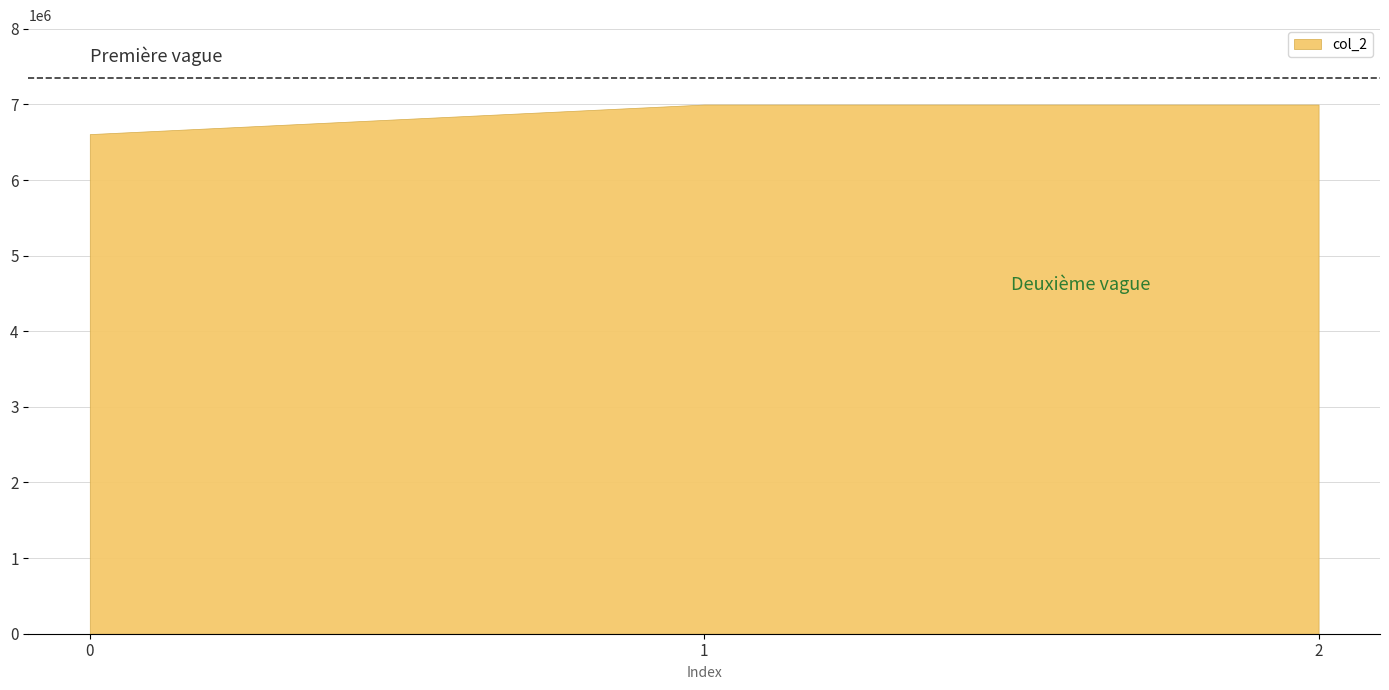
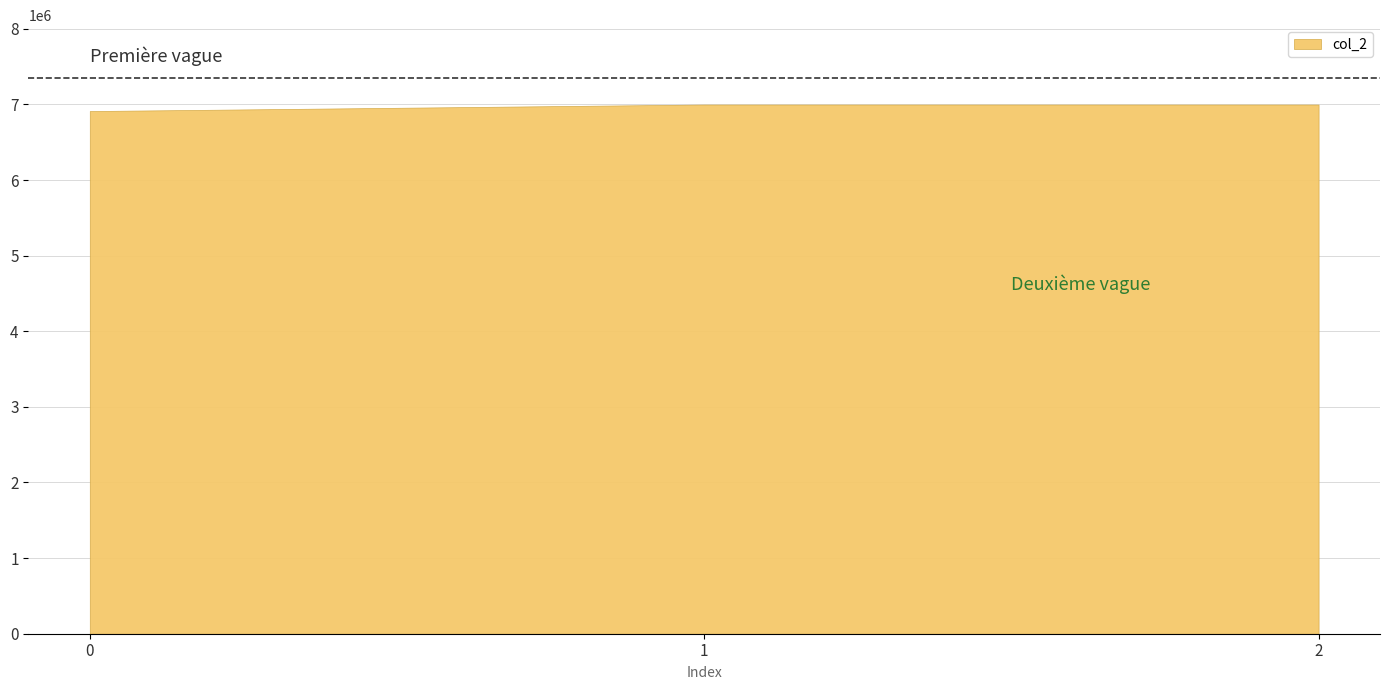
0: 6600000 -> 6900000
